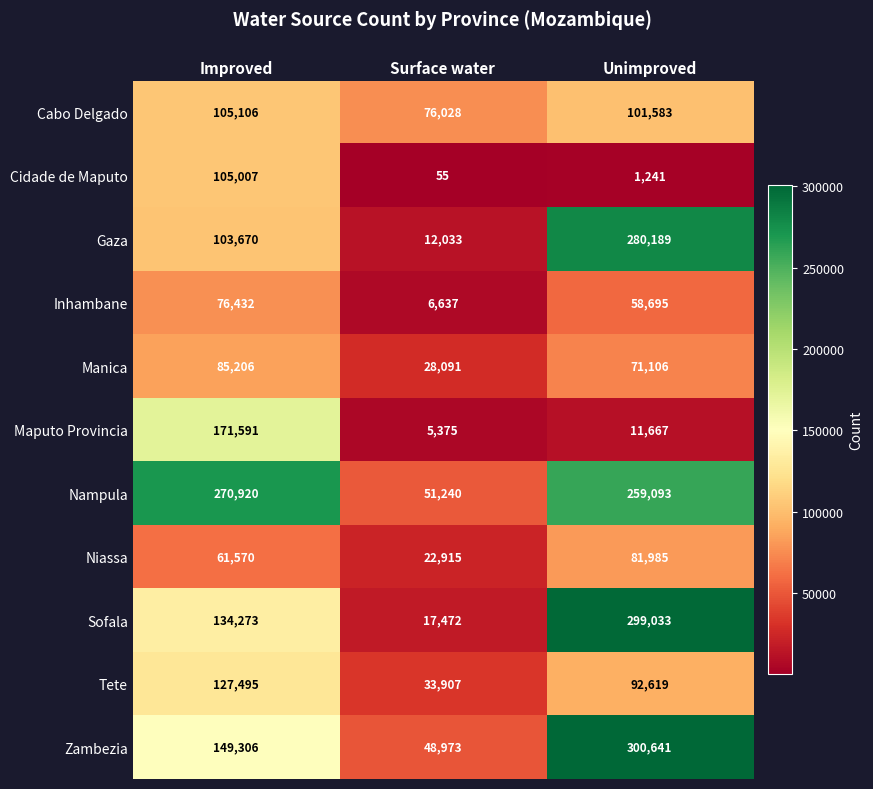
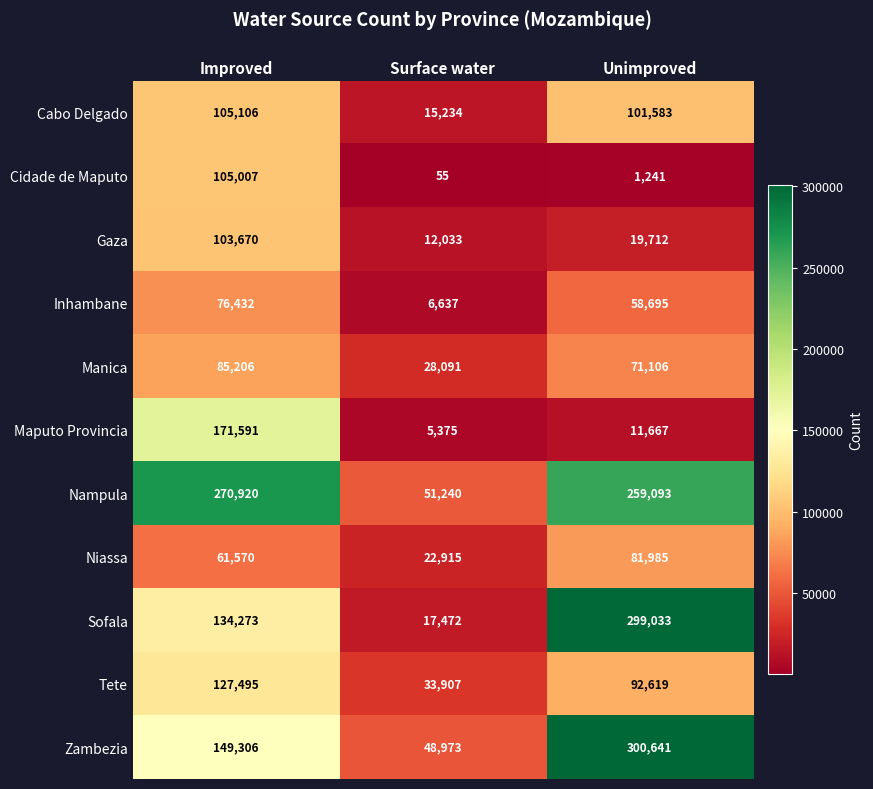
Cabo Delgado, Surface water: 76,028 -> 15,234
Gaza, Unimproved: 280,189 -> 19,712
